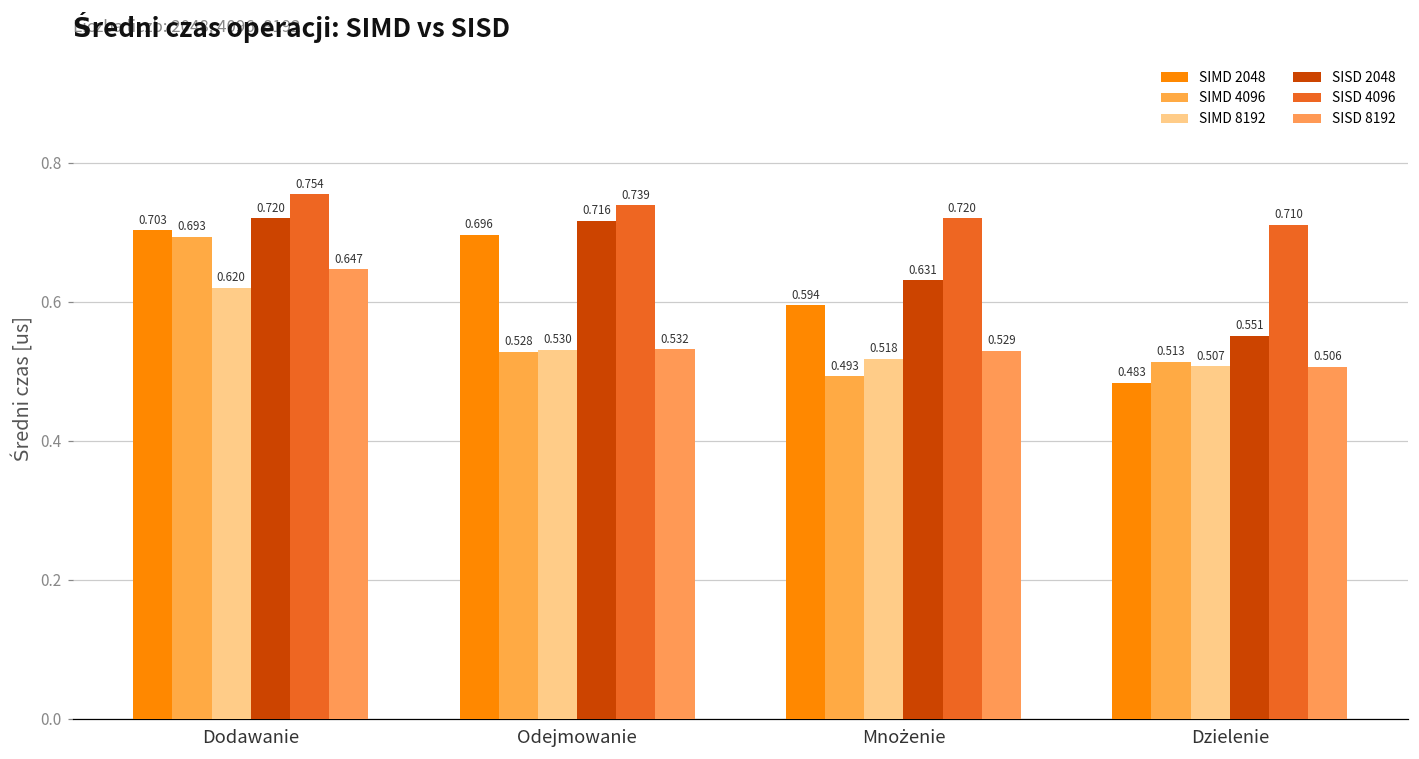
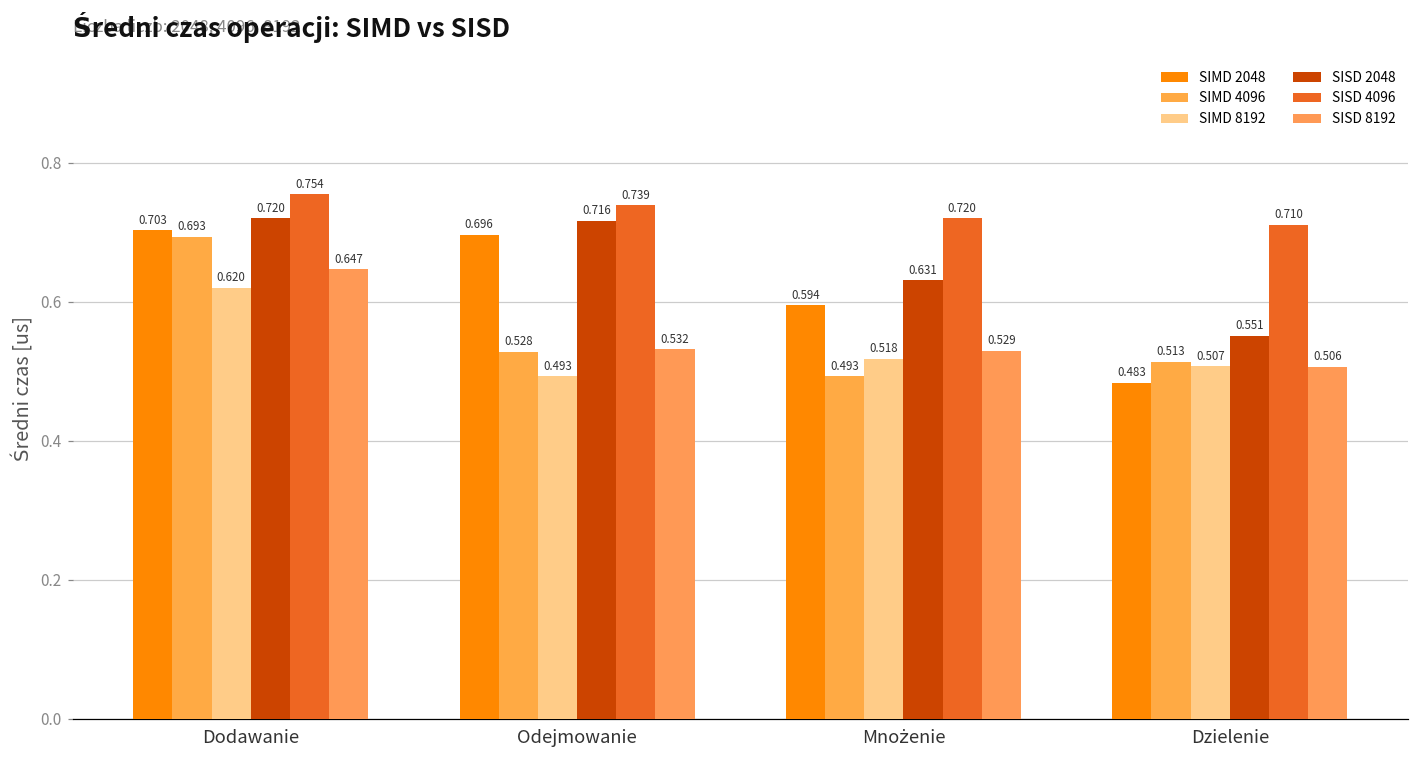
SIMD 8192, Odejmowanie: 0.530 -> 0.493
